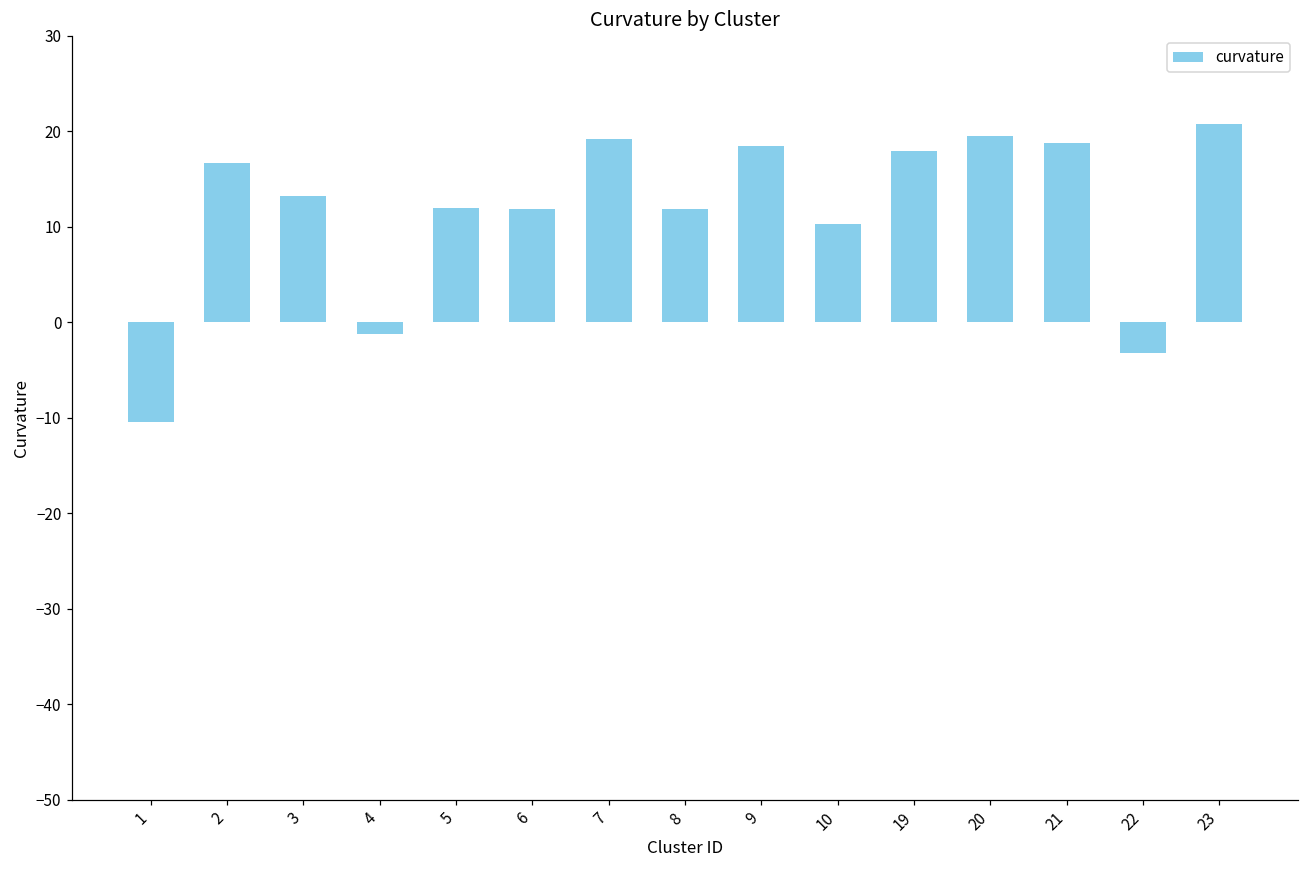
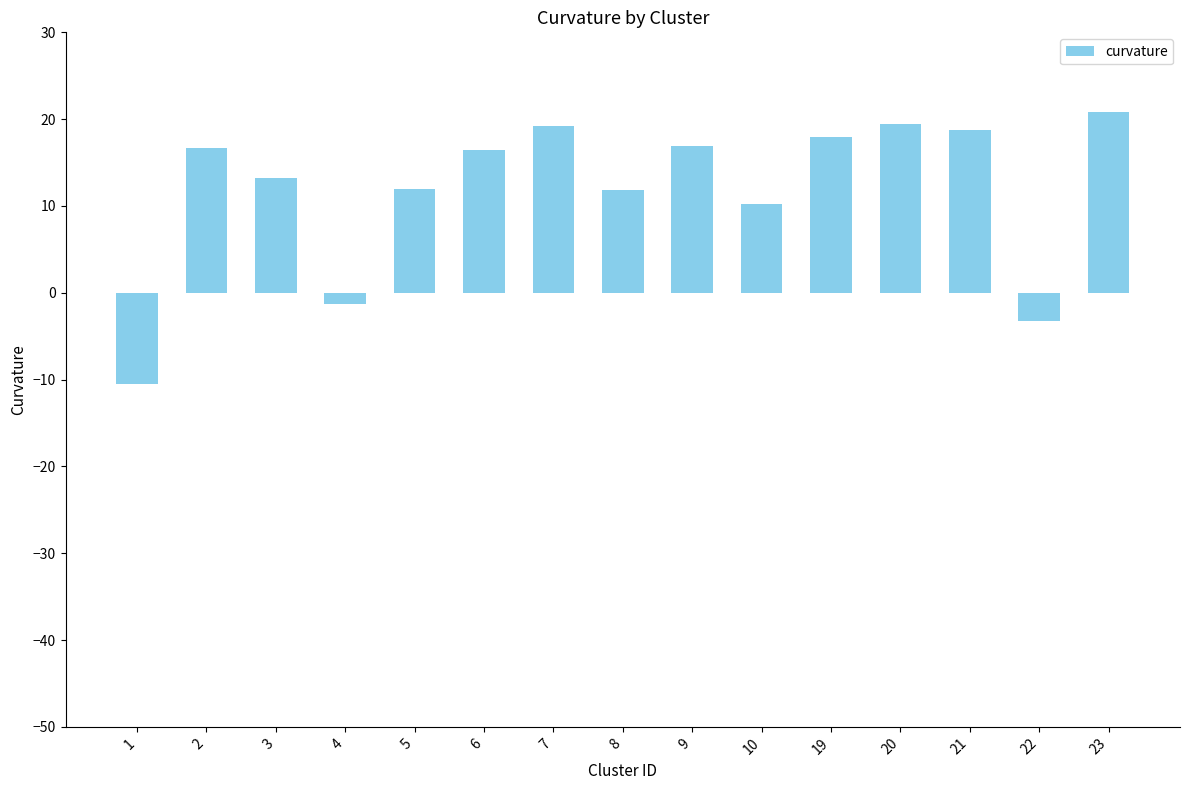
6: 12 -> 16
9: 18 -> 17
